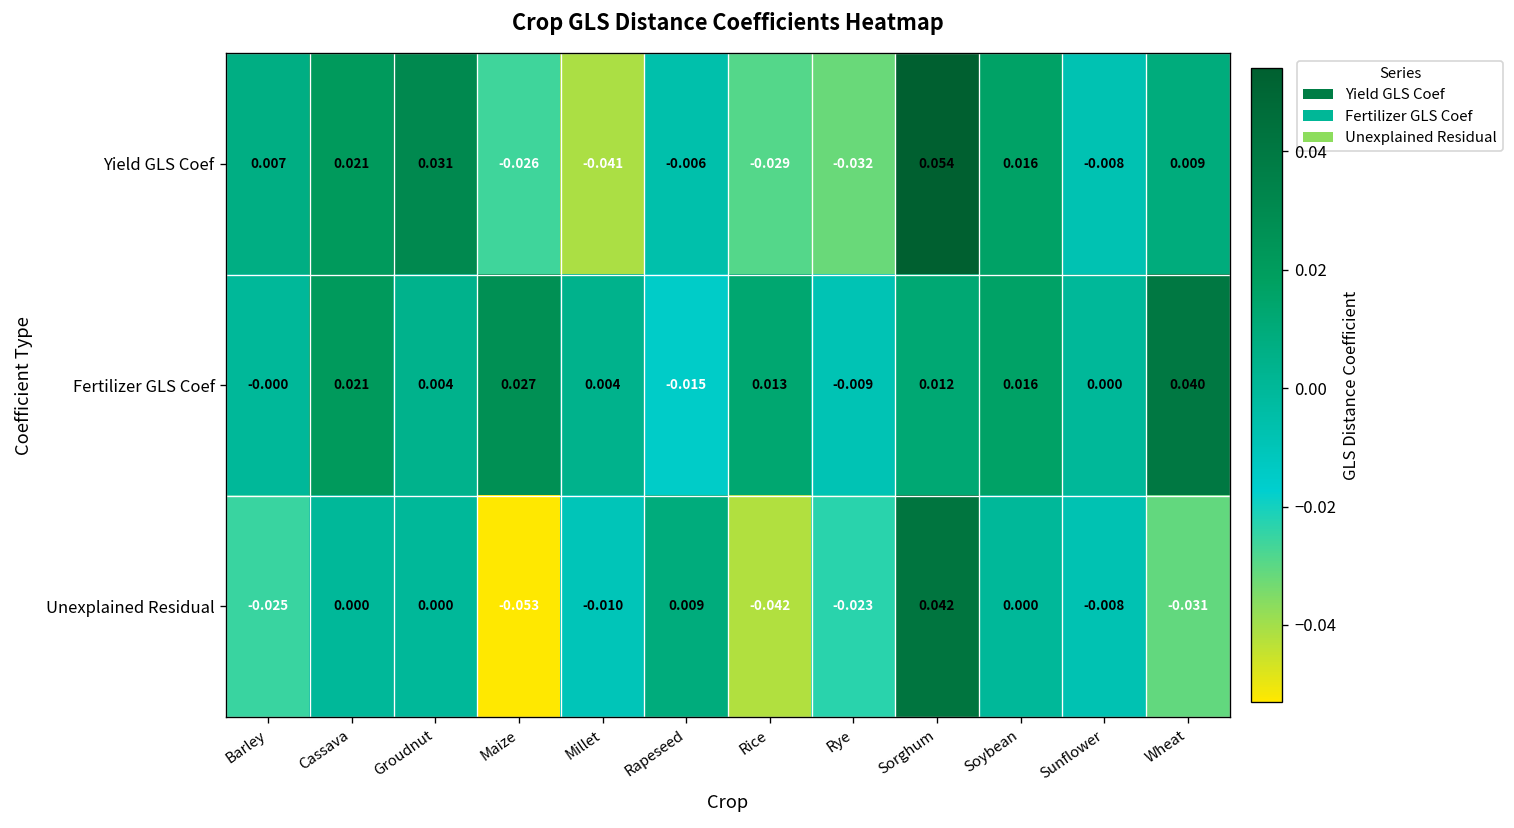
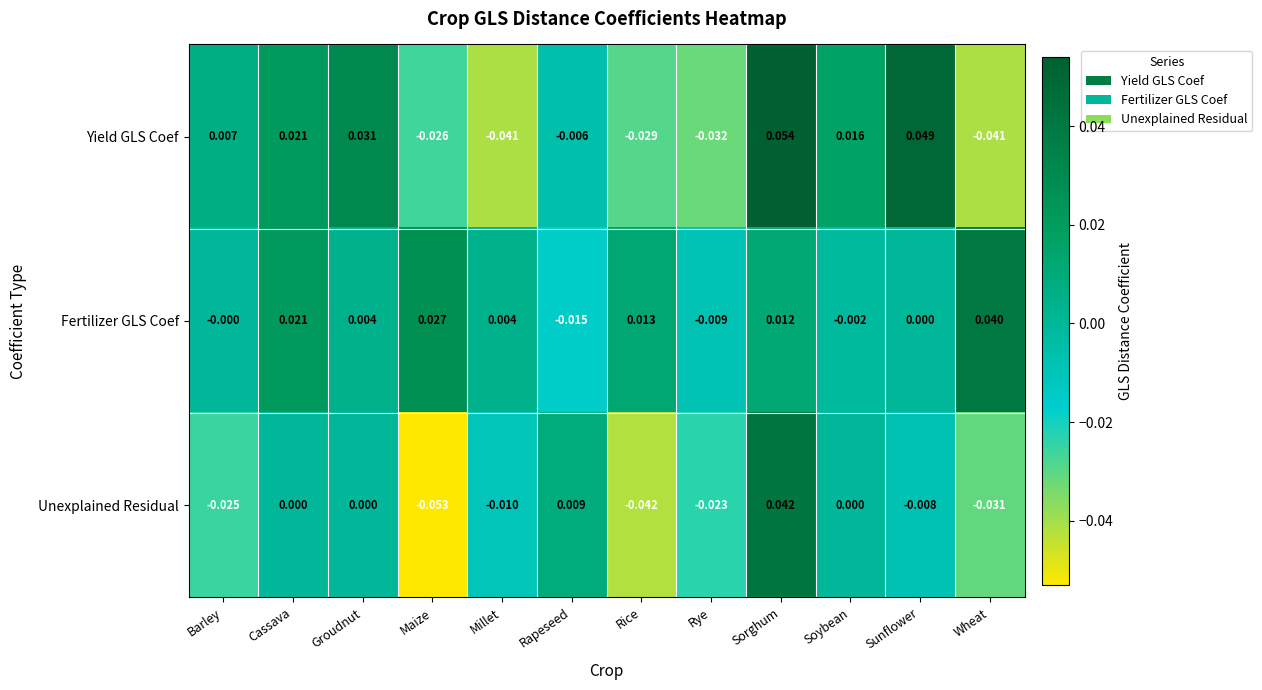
Yield GLS Coef, Sunflower: -0.008 -> 0.049
Yield GLS Coef, Wheat: 0.009 -> -0.041
Fertilizer GLS Coef, Soybean: 0.016 -> -0.002
